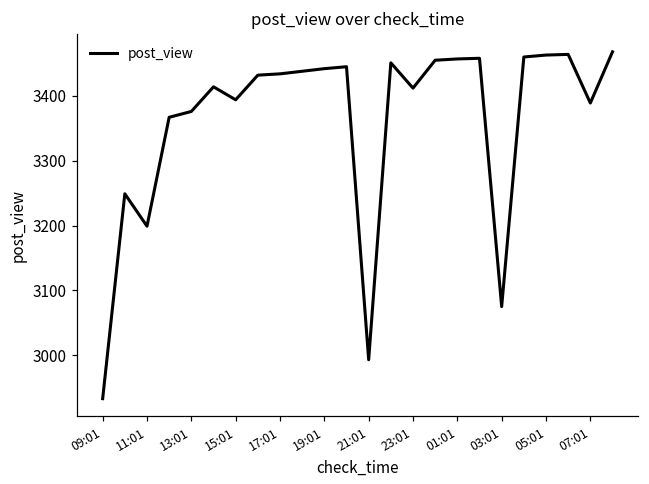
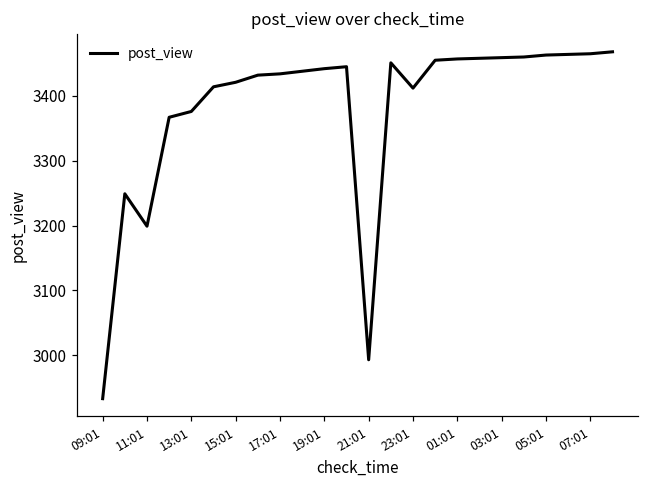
15:01: 3390 -> 3420
03:01: 3080 -> 3460
07:01: 3390 -> 3470
